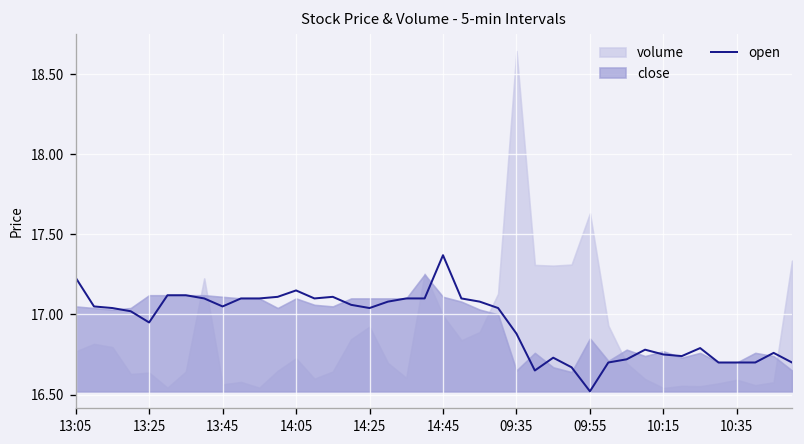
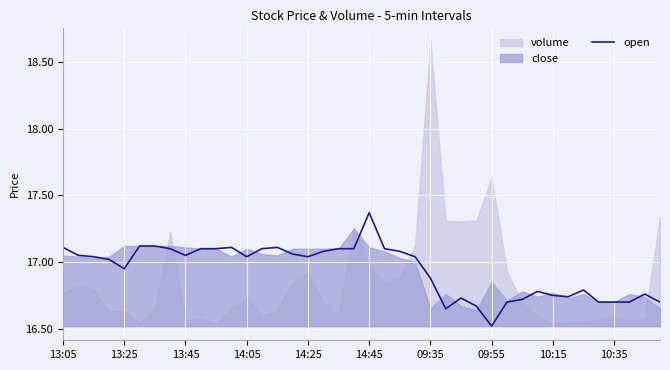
open, 13:05: 17.23 -> 17.11
open, 14:05: 17.15 -> 17.04
